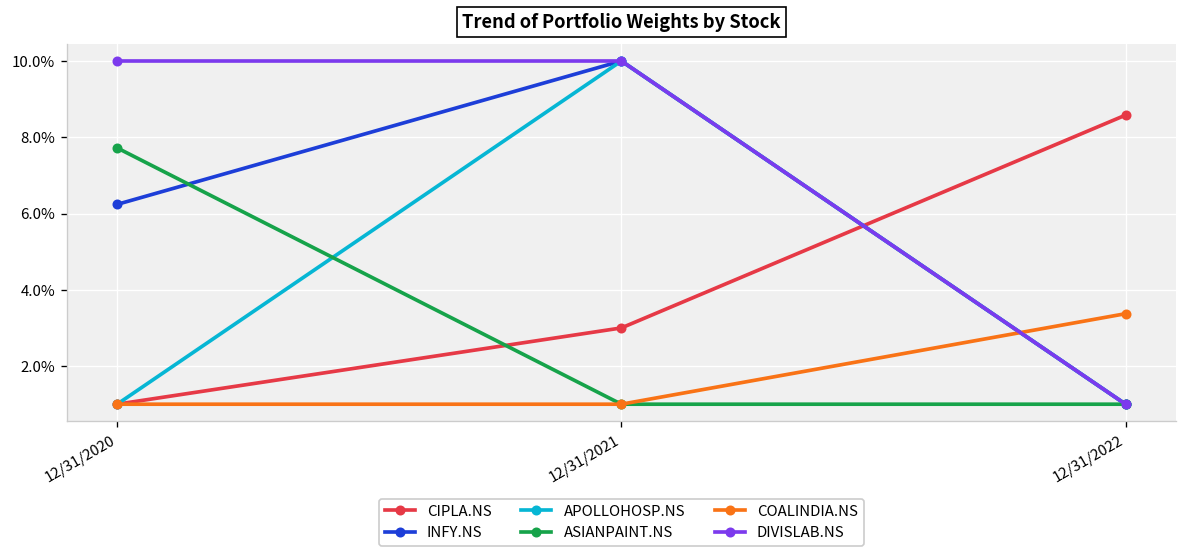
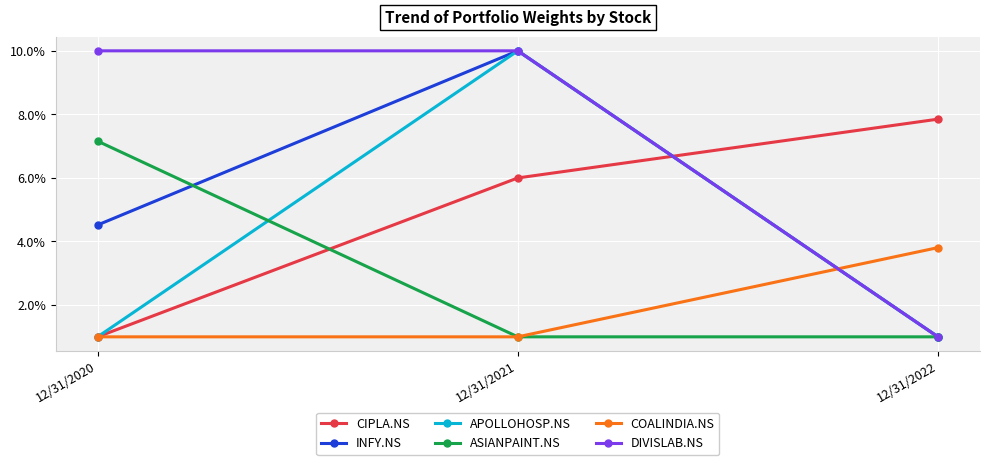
INFY.NS, 12/31/2020: 6.2% -> 4.5%
ASIANPAINT.NS, 12/31/2020: 7.7% -> 7.2%
CIPLA.NS, 12/31/2021: 3.0% -> 6.0%
CIPLA.NS, 12/31/2022: 8.6% -> 7.9%
COALINDIA.NS, 12/31/2022: 3.4% -> 3.8%
